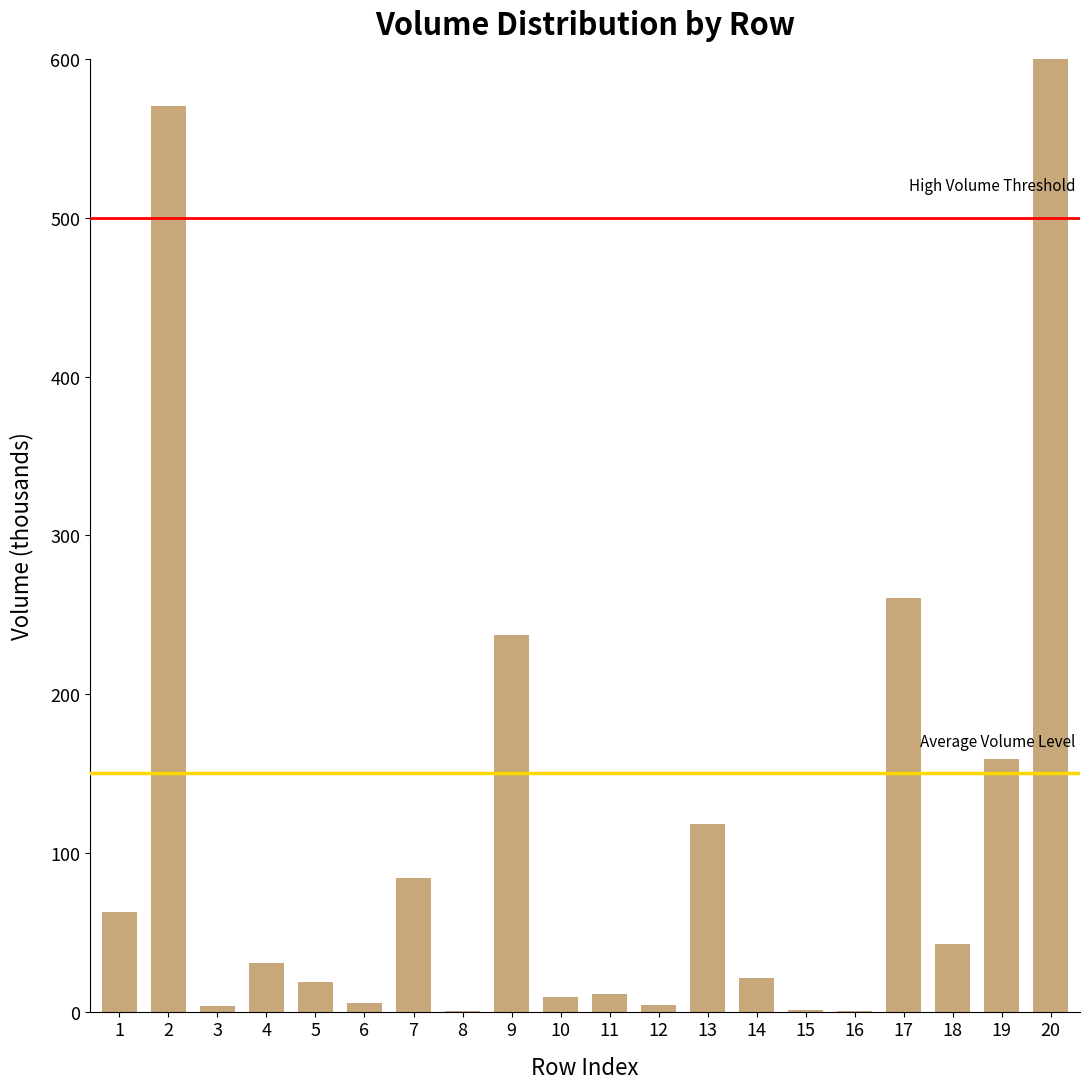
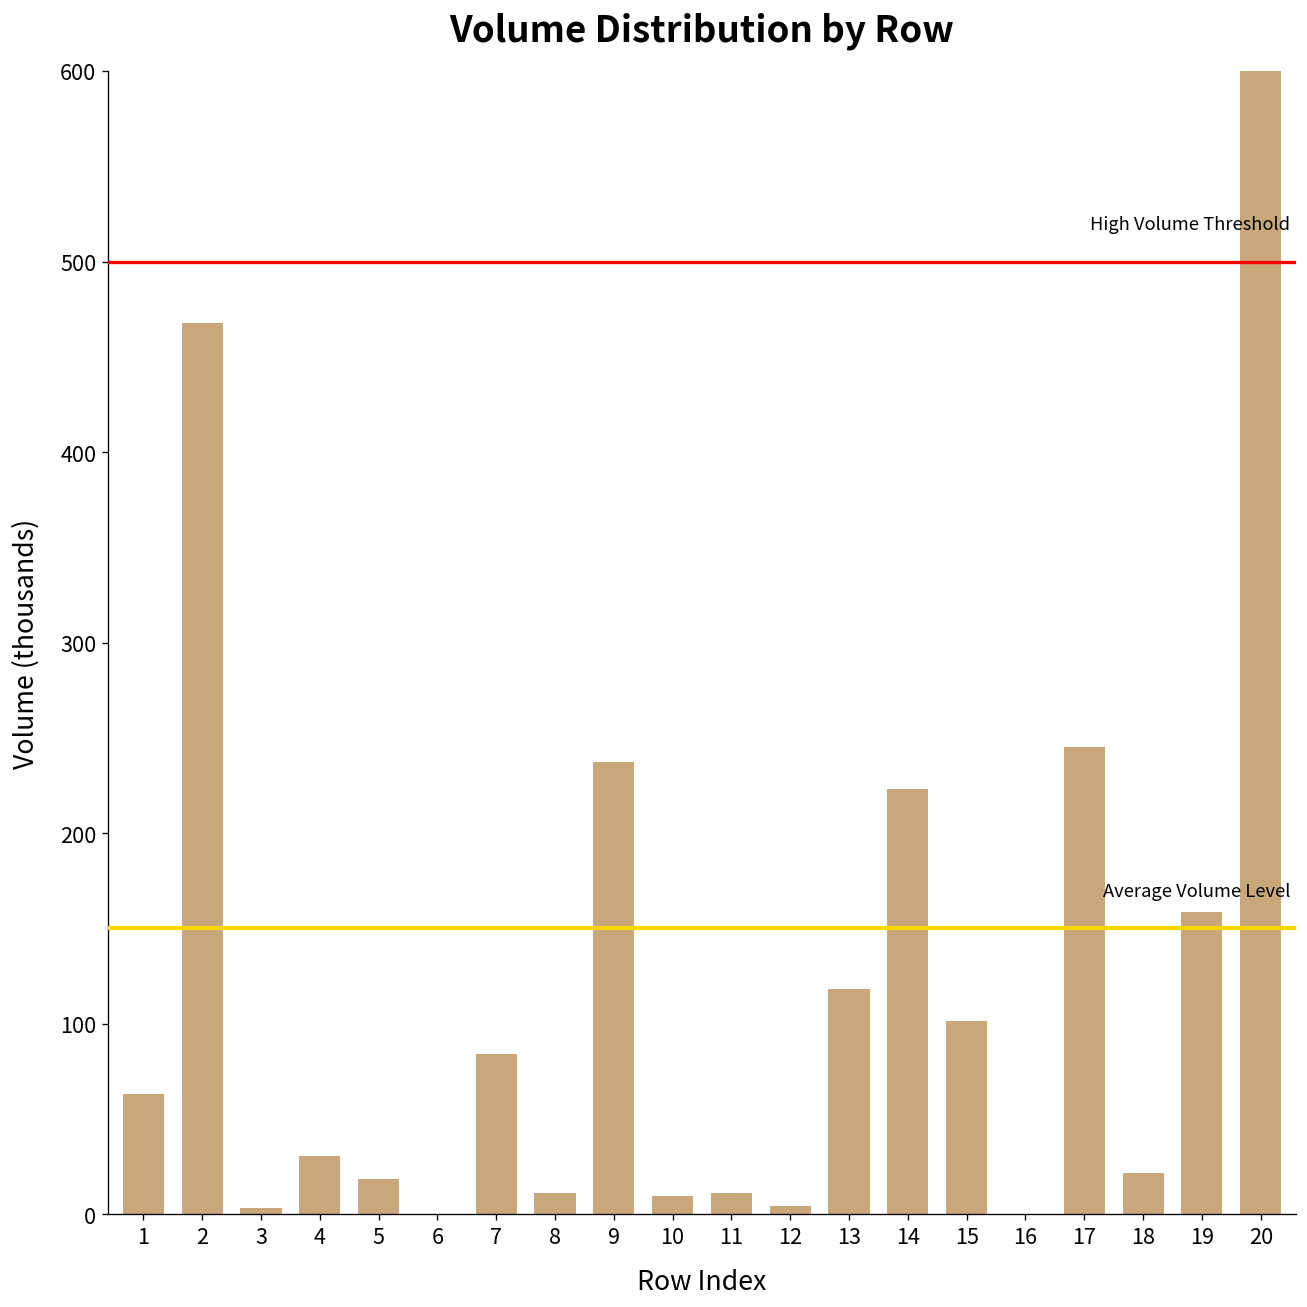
2: 570 -> 468
6: 5 -> 0
8: 0 -> 11
14: 21 -> 223
15: 1 -> 102
17: 260 -> 245
18: 43 -> 21
